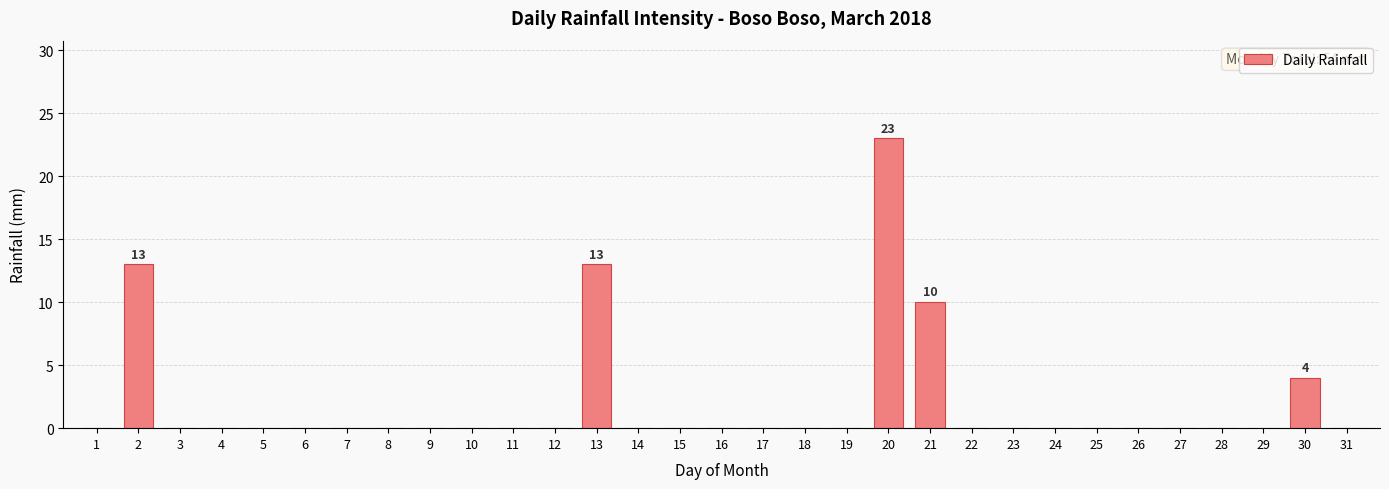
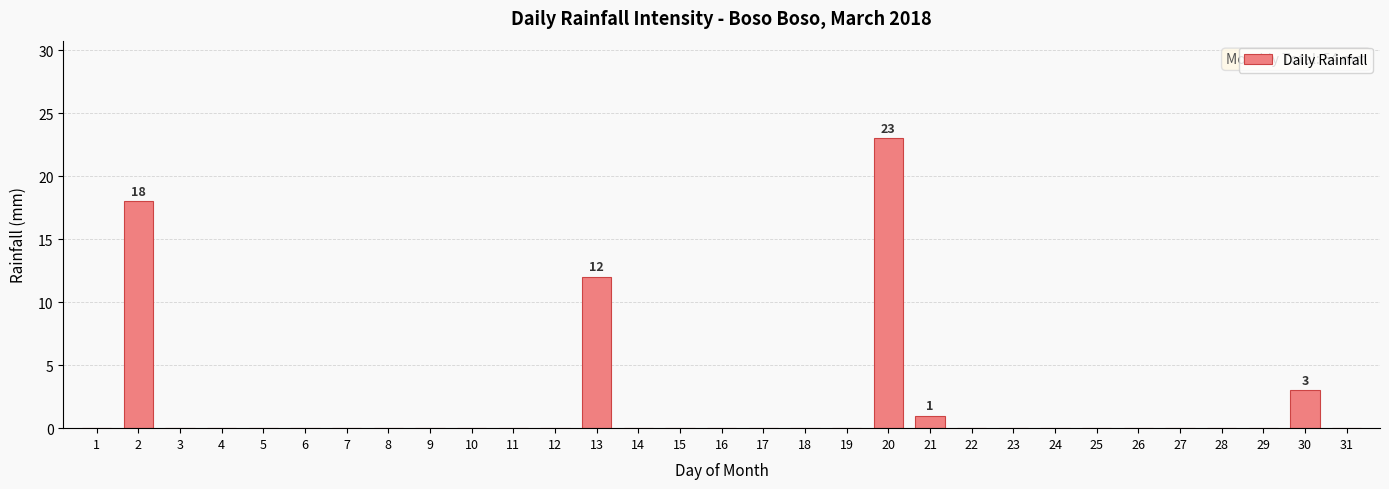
2: 13 -> 18
13: 13 -> 12
21: 10 -> 1
30: 4 -> 3
